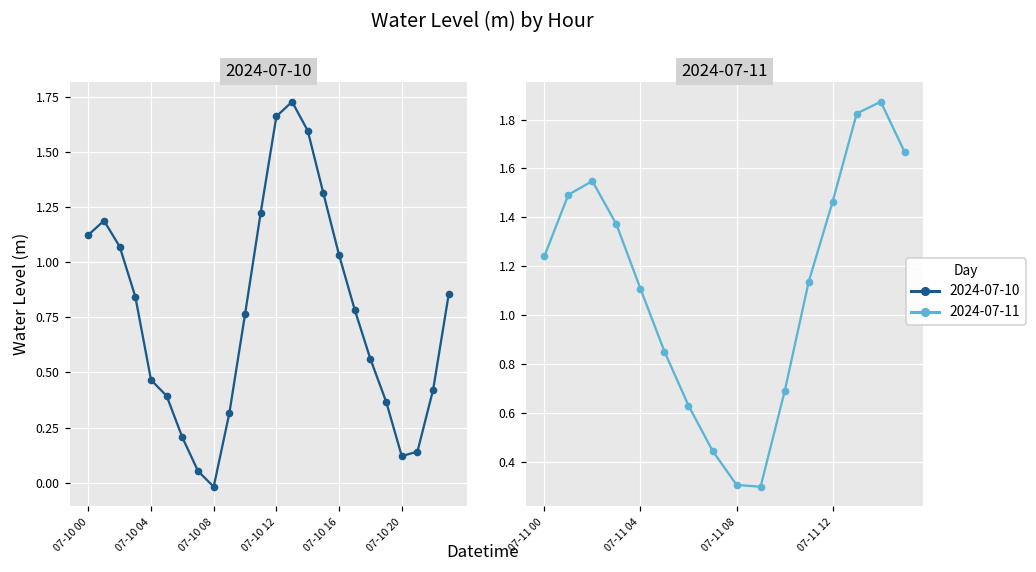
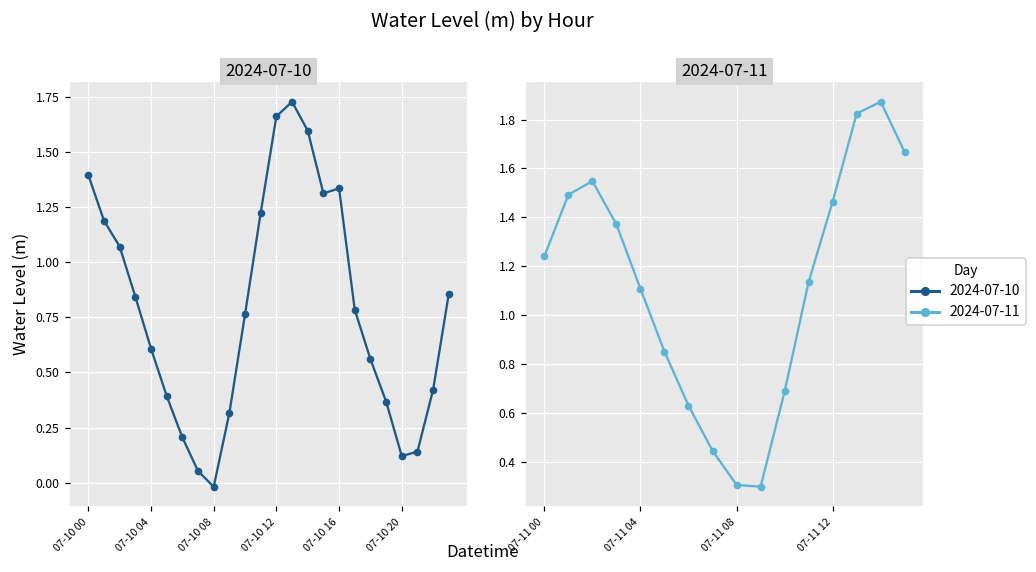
2024-07-10, 07-10 00: 1.12 -> 1.39
2024-07-10, 07-10 04: 0.47 -> 0.61
2024-07-10, 07-10 16: 1.03 -> 1.33
